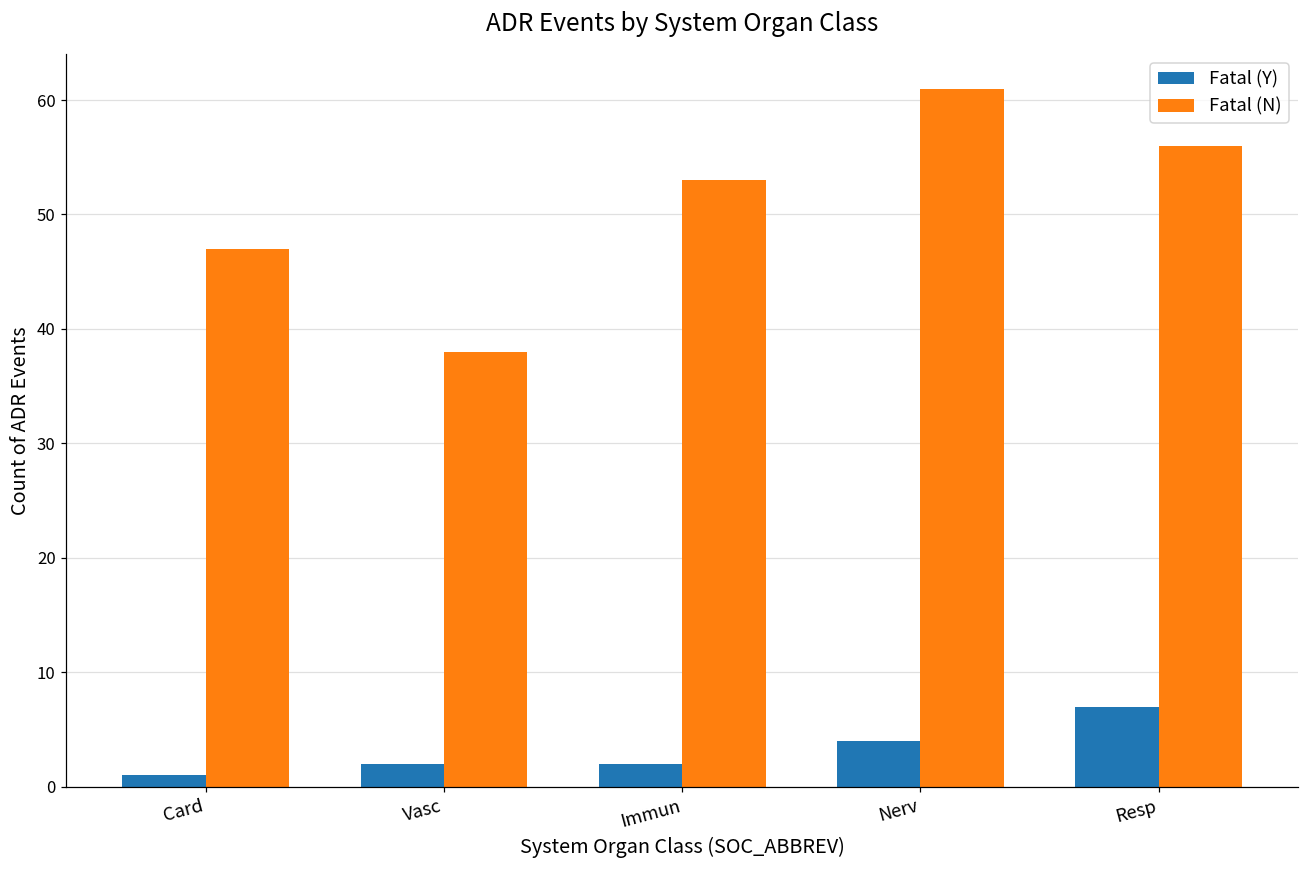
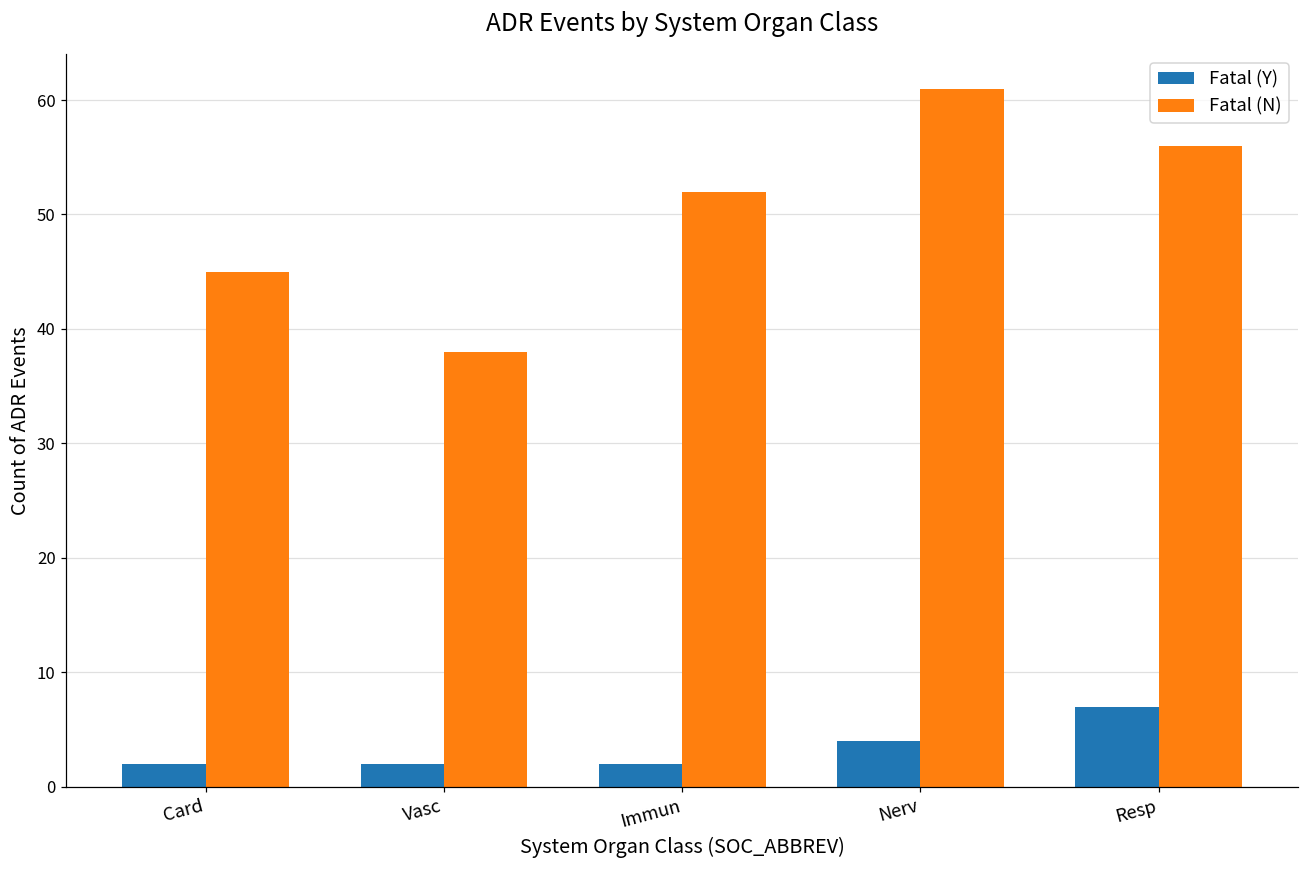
Fatal (Y), Card: 1 -> 2
Fatal (N), Card: 47 -> 45
Fatal (N), Immun: 53 -> 52
